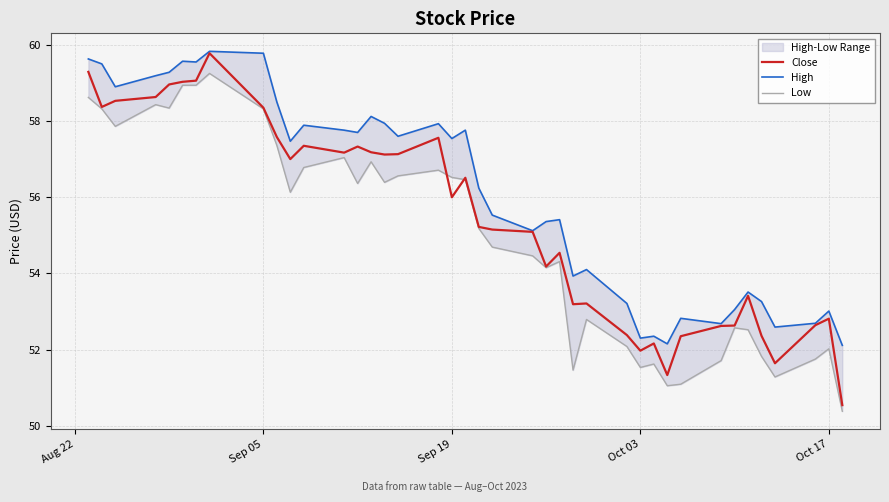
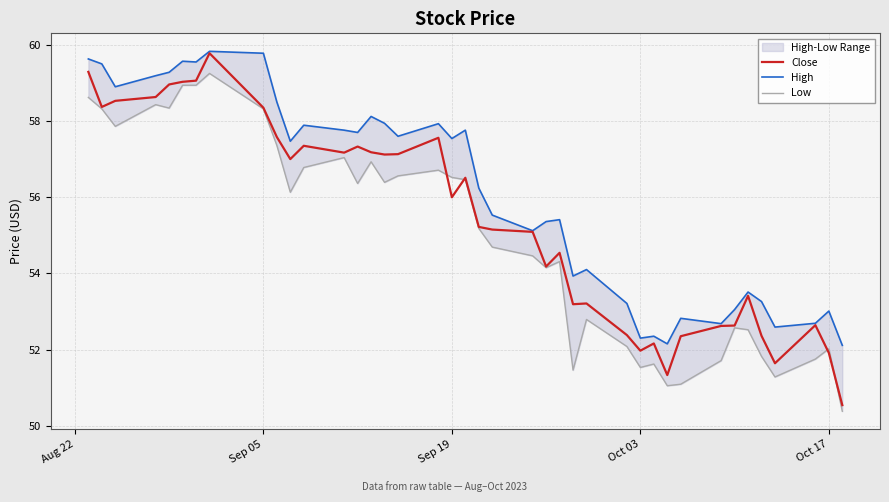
Close, Oct 17: 52.8 -> 51.9
